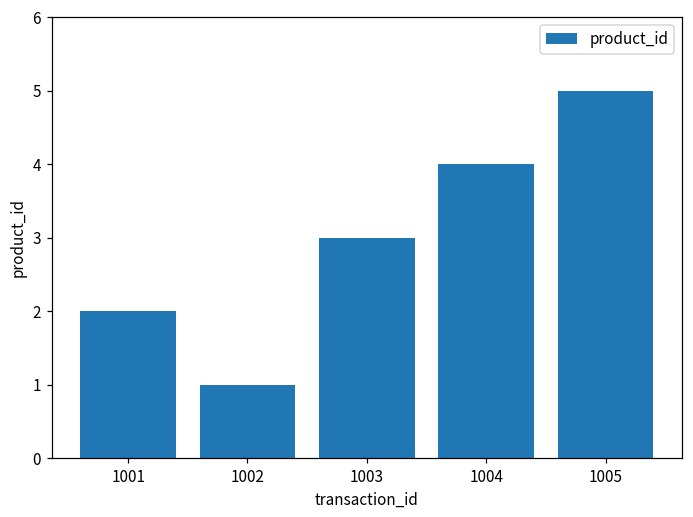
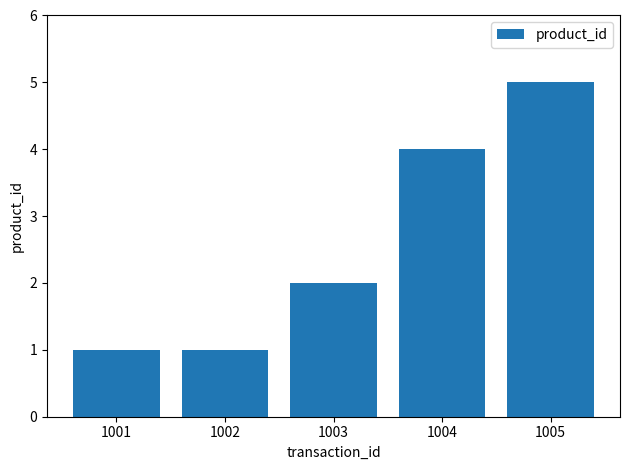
1001: 2 -> 1
1003: 3 -> 2
